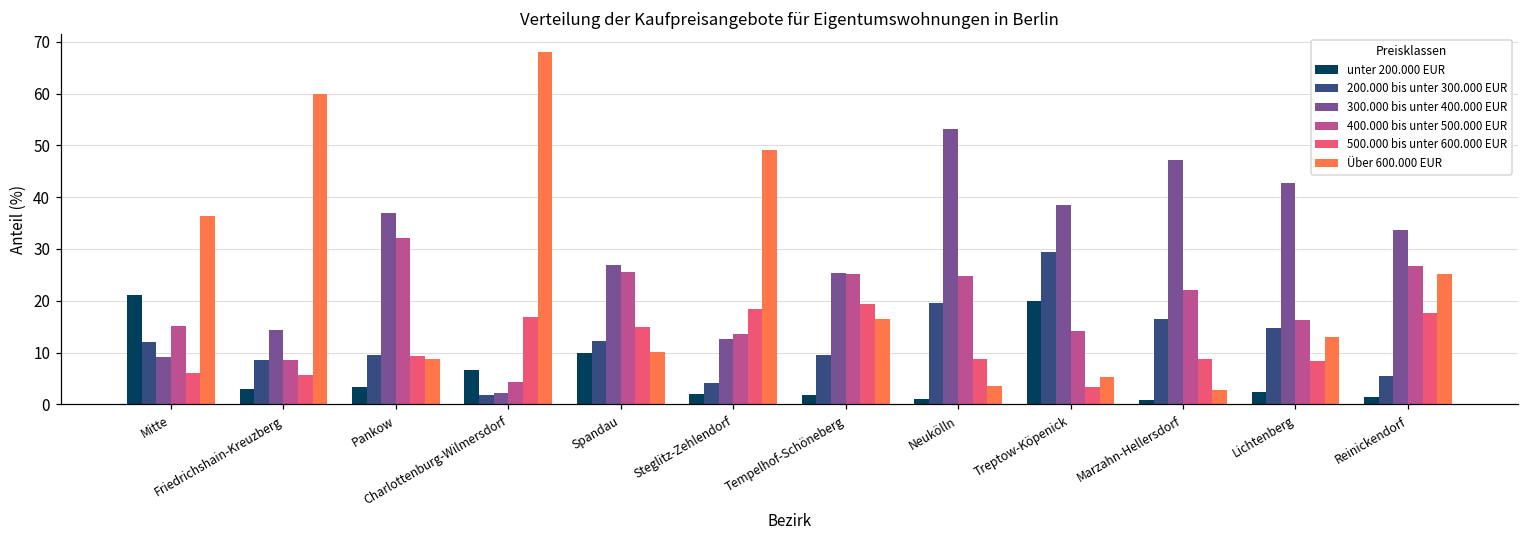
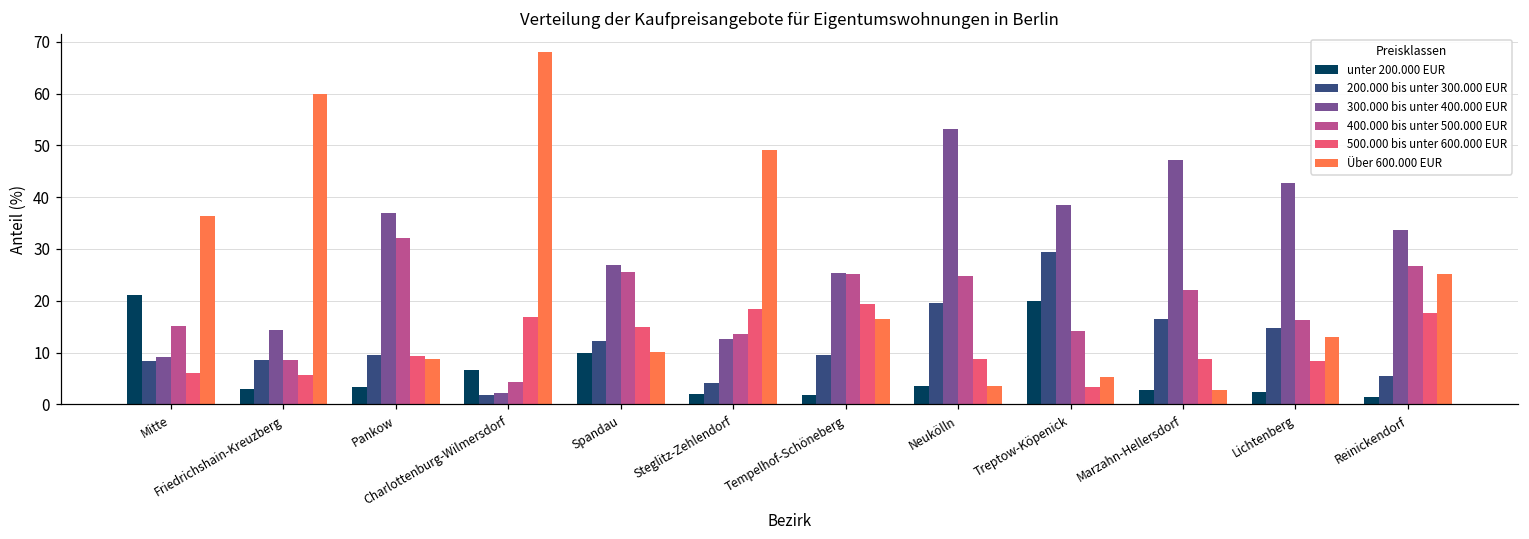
200.000 bis unter 300.000 EUR, Mitte: 12 -> 8
unter 200.000 EUR, Neukölln: 1 -> 4
unter 200.000 EUR, Marzahn-Hellersdorf: 1 -> 3
